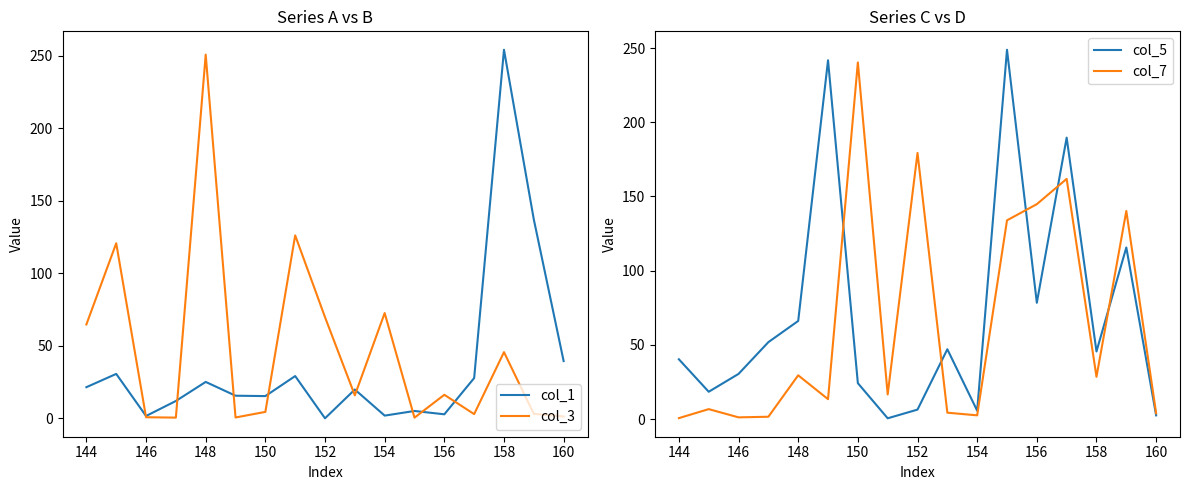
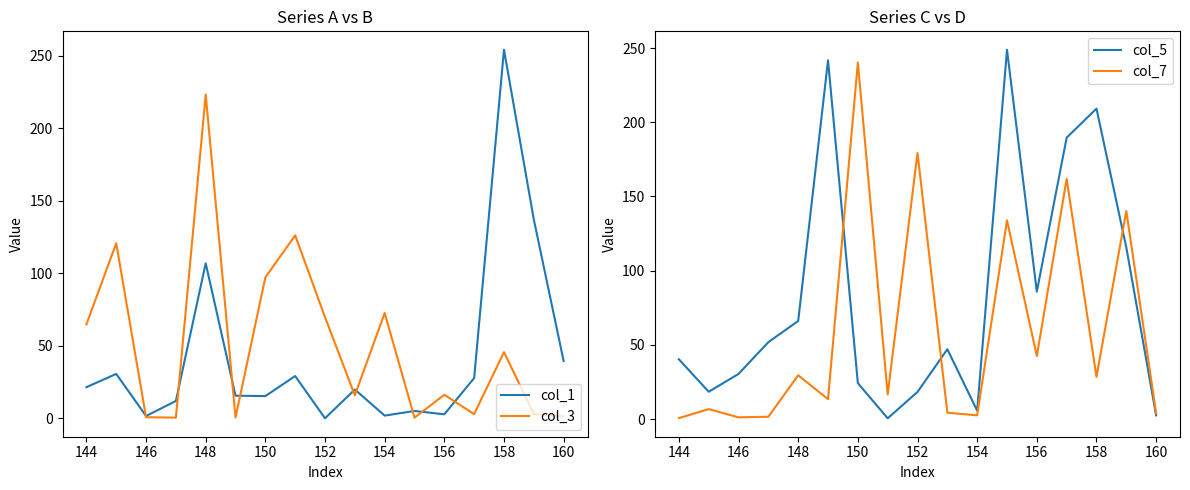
Series A vs B, col_1, 148: 25 -> 107
Series A vs B, col_3, 148: 251 -> 223
Series A vs B, col_3, 150: 4 -> 97
Series C vs D, col_5, 152: 6 -> 18
Series C vs D, col_5, 156: 78 -> 86
Series C vs D, col_7, 156: 145 -> 43
Series C vs D, col_5, 158: 46 -> 209
